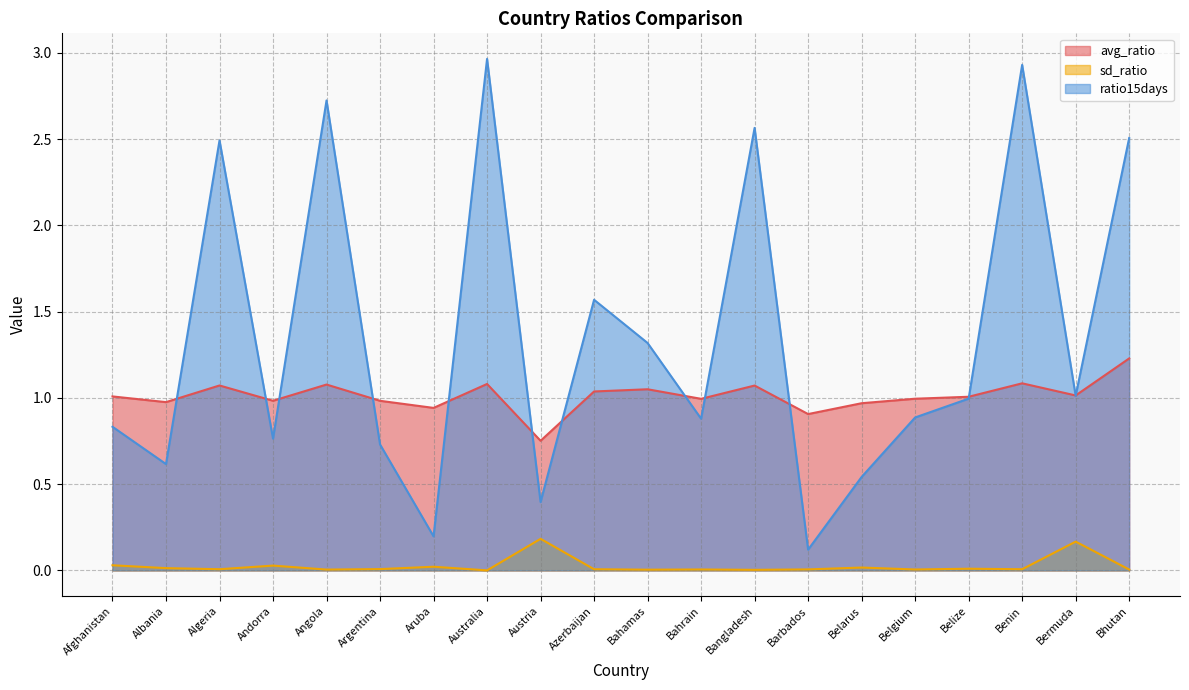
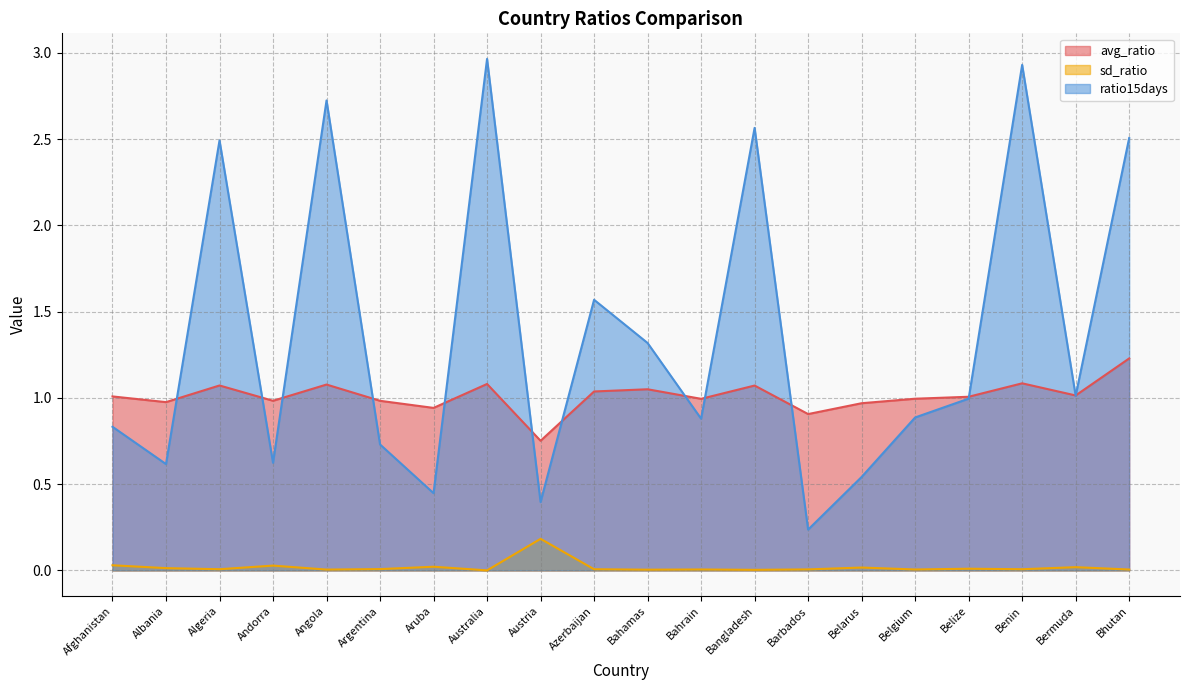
ratio15days, Andorra: 0.76 -> 0.62
ratio15days, Aruba: 0.20 -> 0.45
ratio15days, Barbados: 0.12 -> 0.24
sd_ratio, Bermuda: 0.17 -> 0.02
